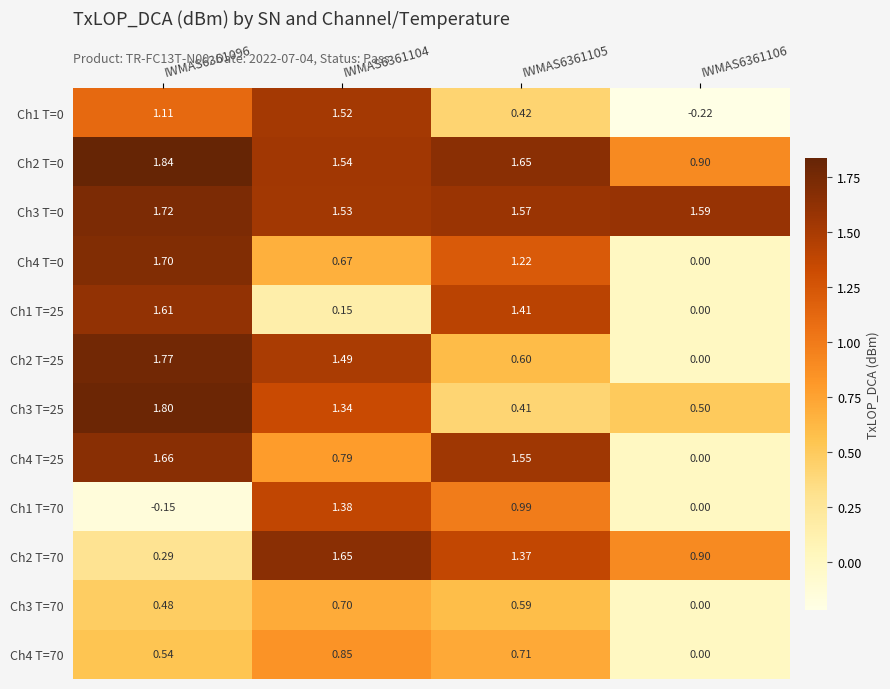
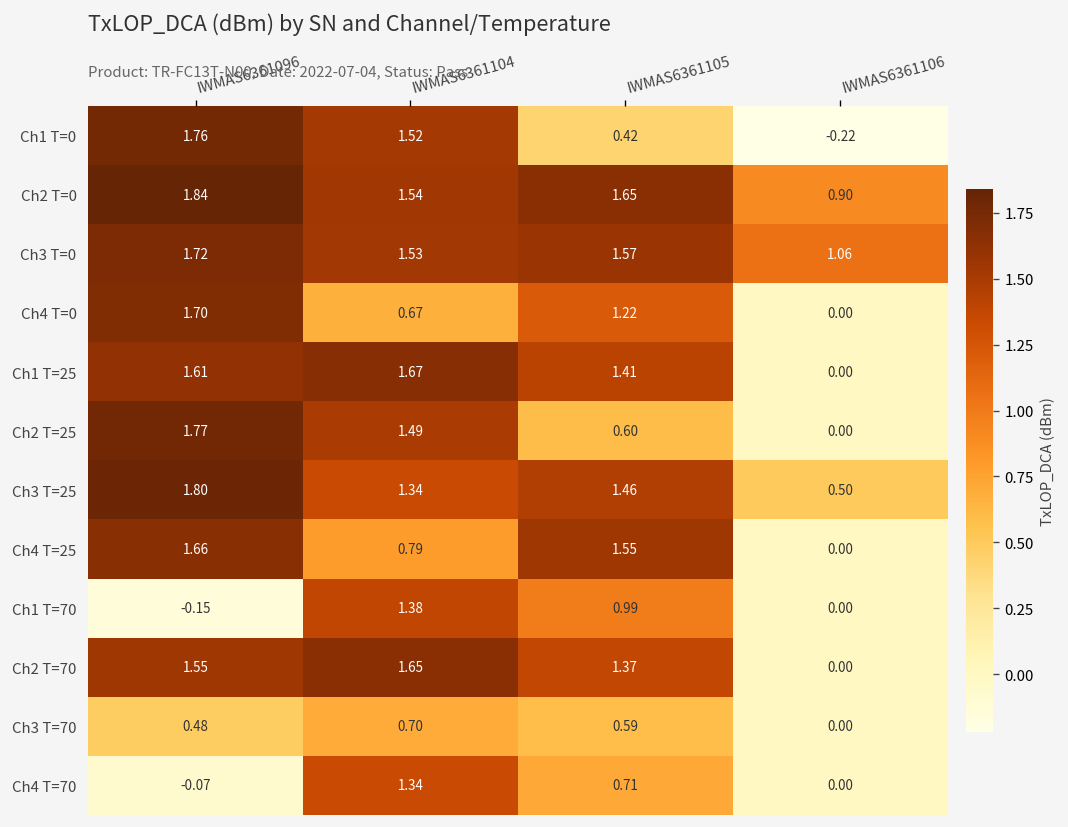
Ch1 T=0, IWMAS6361096: 1.11 -> 1.76
Ch3 T=0, IWMAS6361106: 1.59 -> 1.06
Ch1 T=25, IWMAS6361104: 0.15 -> 1.67
Ch3 T=25, IWMAS6361105: 0.41 -> 1.46
Ch2 T=70, IWMAS6361096: 0.29 -> 1.55
Ch2 T=70, IWMAS6361106: 0.90 -> 0.00
Ch4 T=70, IWMAS6361096: 0.54 -> -0.07
Ch4 T=70, IWMAS6361104: 0.85 -> 1.34
